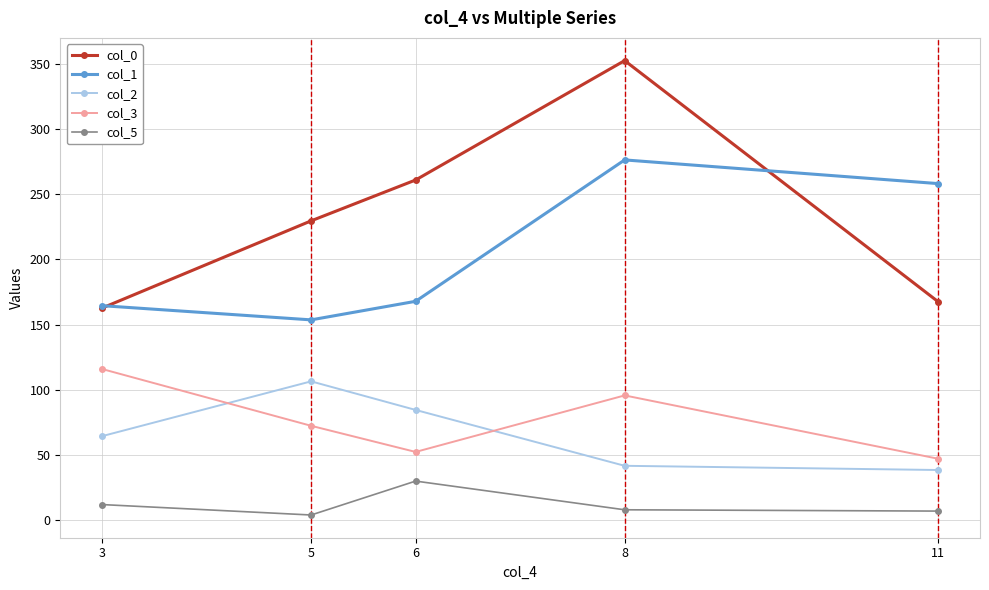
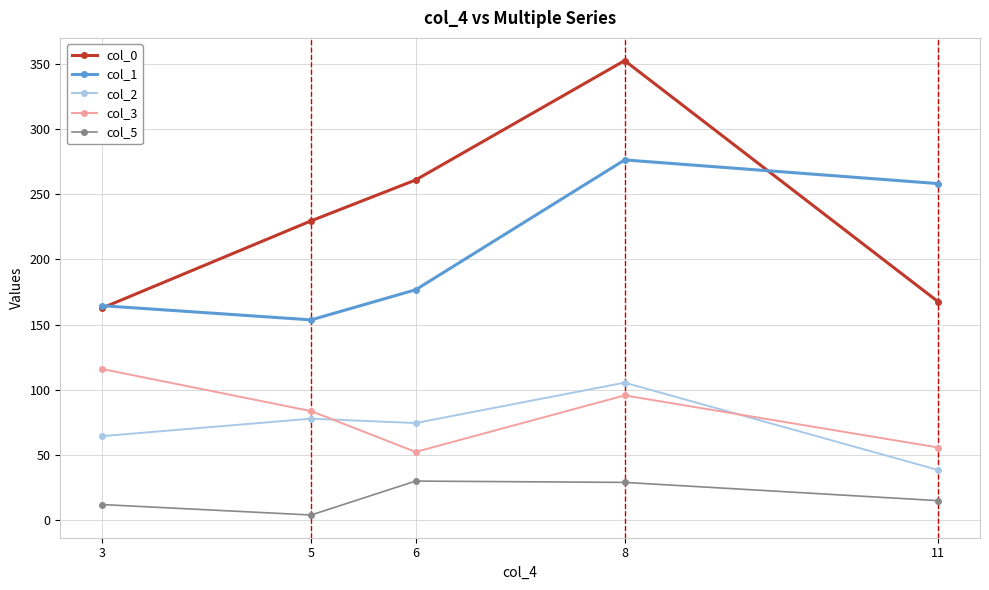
col_2, 5: 106 -> 78
col_3, 5: 72 -> 84
col_1, 6: 168 -> 177
col_2, 6: 85 -> 74
col_2, 8: 42 -> 105
col_5, 8: 8 -> 29
col_3, 11: 47 -> 56
col_5, 11: 7 -> 15
